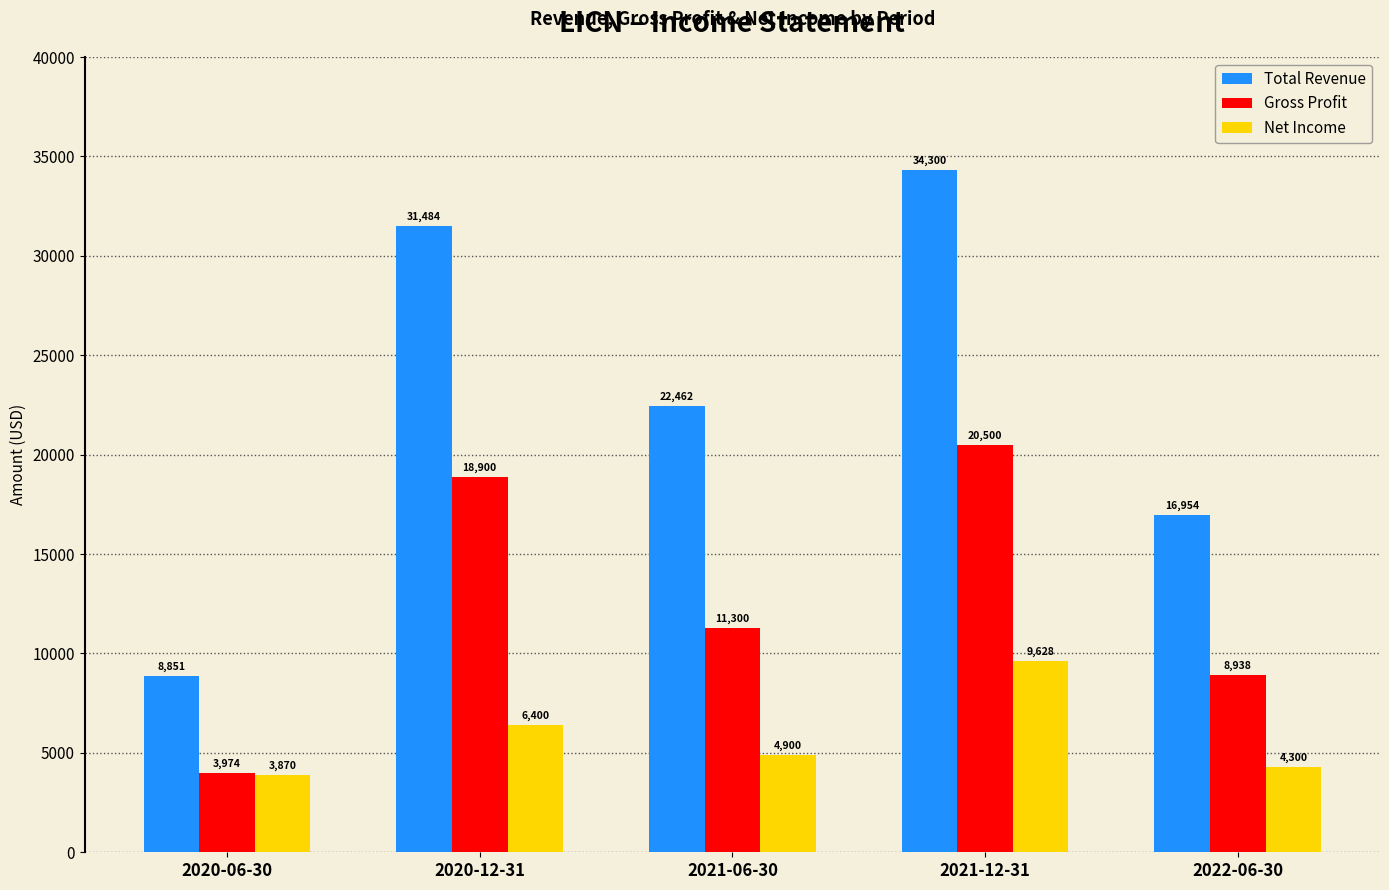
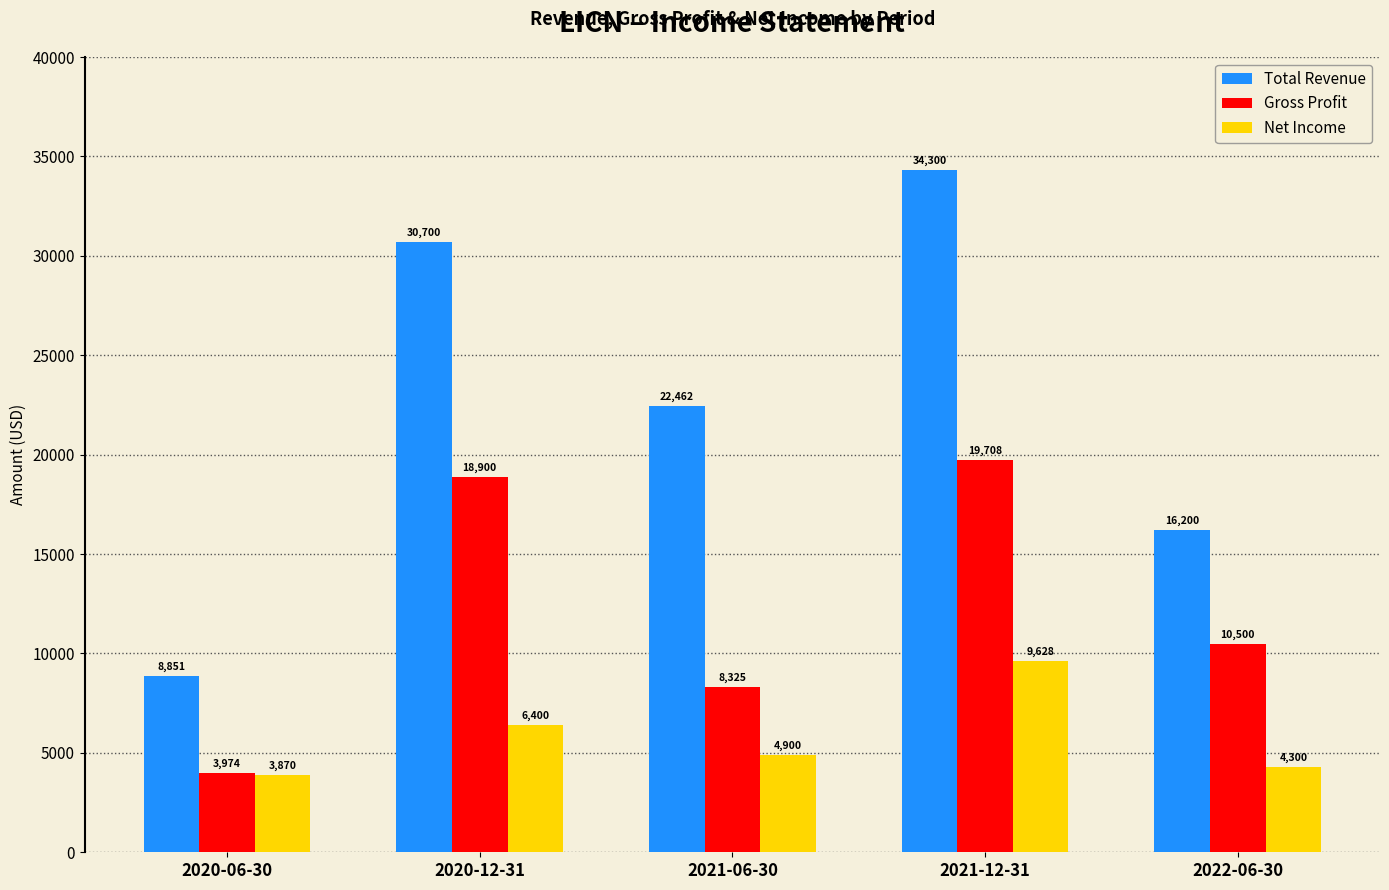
Total Revenue, 2020-12-31: 31,484 -> 30,700
Gross Profit, 2021-06-30: 11,300 -> 8,325
Gross Profit, 2021-12-31: 20,500 -> 19,708
Total Revenue, 2022-06-30: 16,954 -> 16,200
Gross Profit, 2022-06-30: 8,938 -> 10,500
